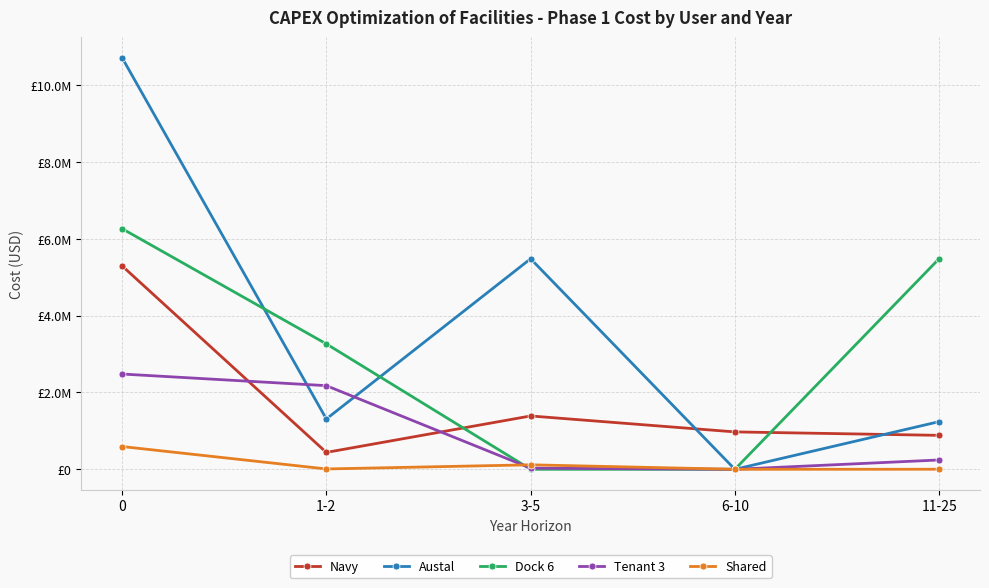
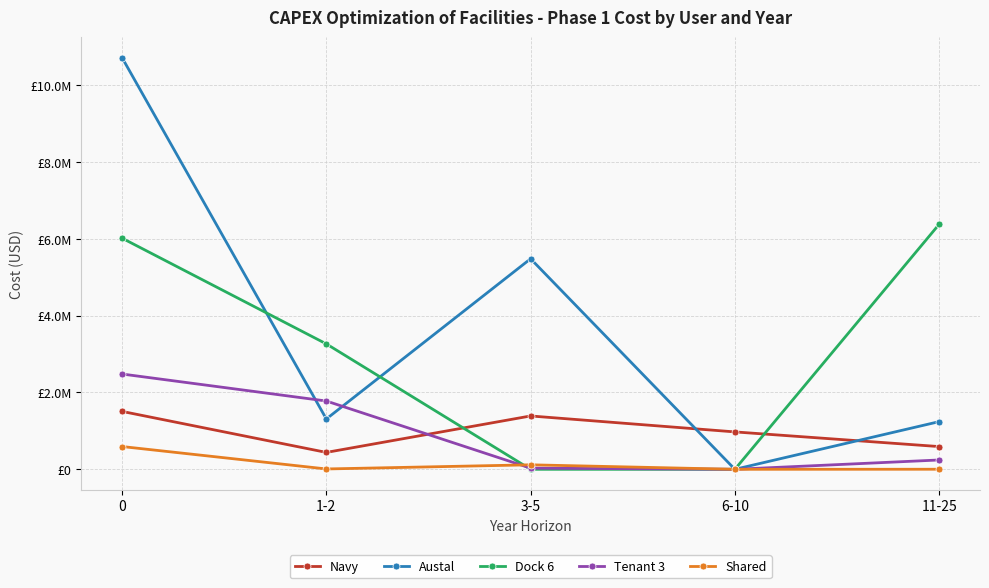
Navy, 0: £5300000 -> £1500000
Dock 6, 0: £6300000 -> £6000000
Tenant 3, 1-2: £2200000 -> £1800000
Navy, 11-25: £900000 -> £600000
Dock 6, 11-25: £5500000 -> £6400000
